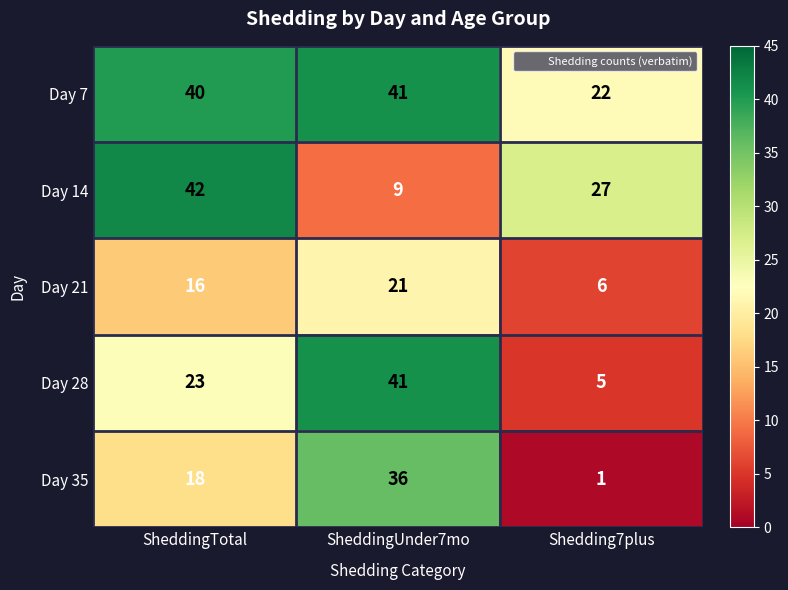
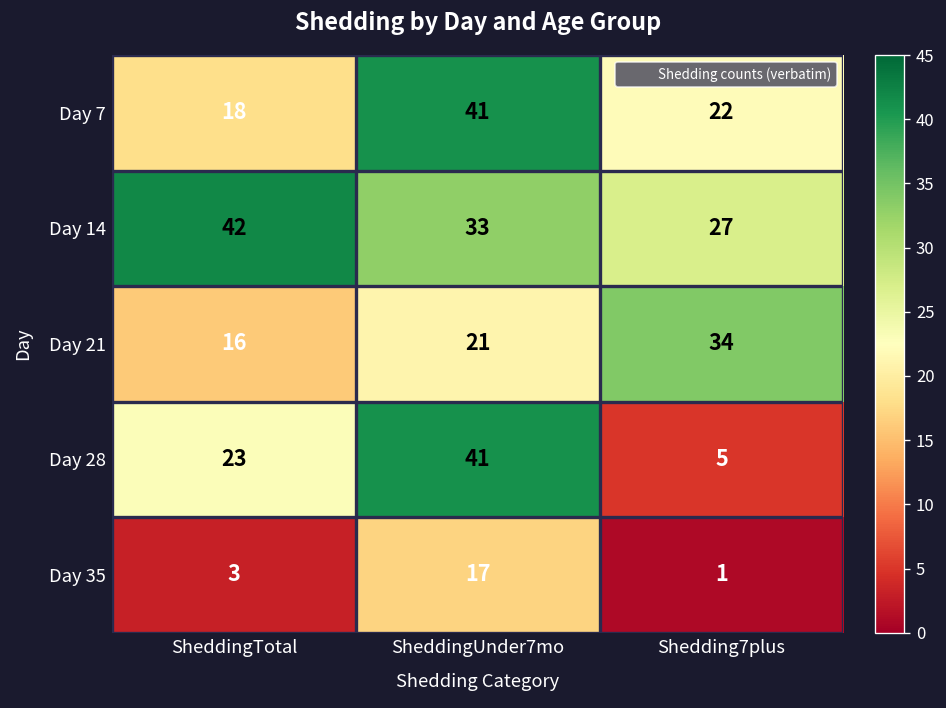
Day 7, SheddingTotal: 40 -> 18
Day 14, SheddingUnder7mo: 9 -> 33
Day 21, Shedding7plus: 6 -> 34
Day 35, SheddingTotal: 18 -> 3
Day 35, SheddingUnder7mo: 36 -> 17
